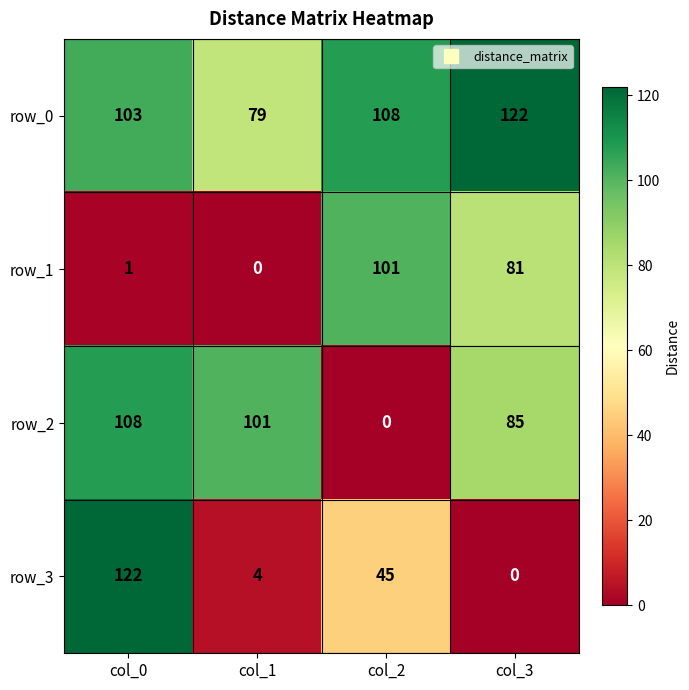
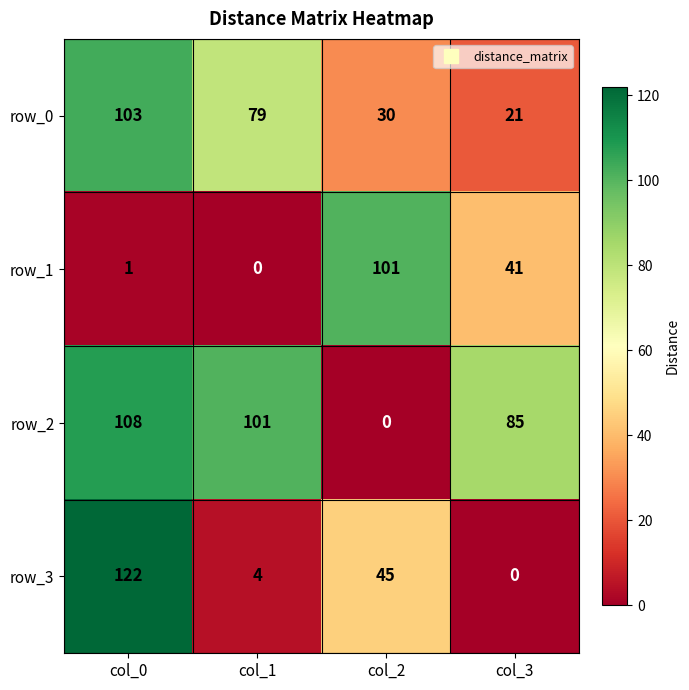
row_0, col_2: 108 -> 30
row_0, col_3: 122 -> 21
row_1, col_3: 81 -> 41
